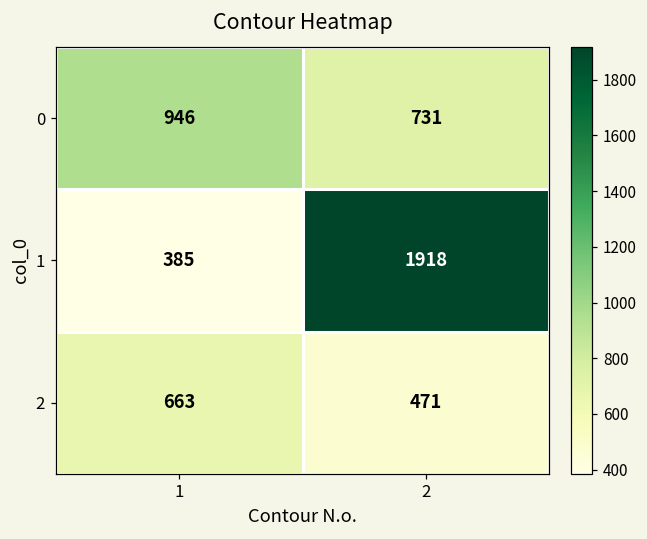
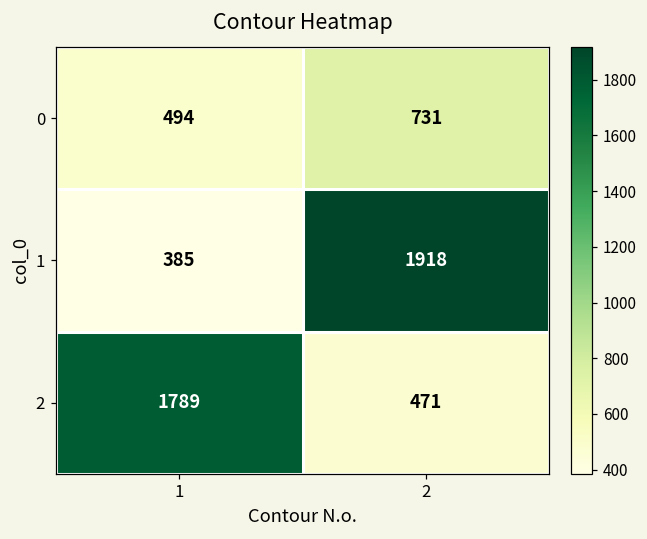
0, 1: 946 -> 494
2, 1: 663 -> 1789
